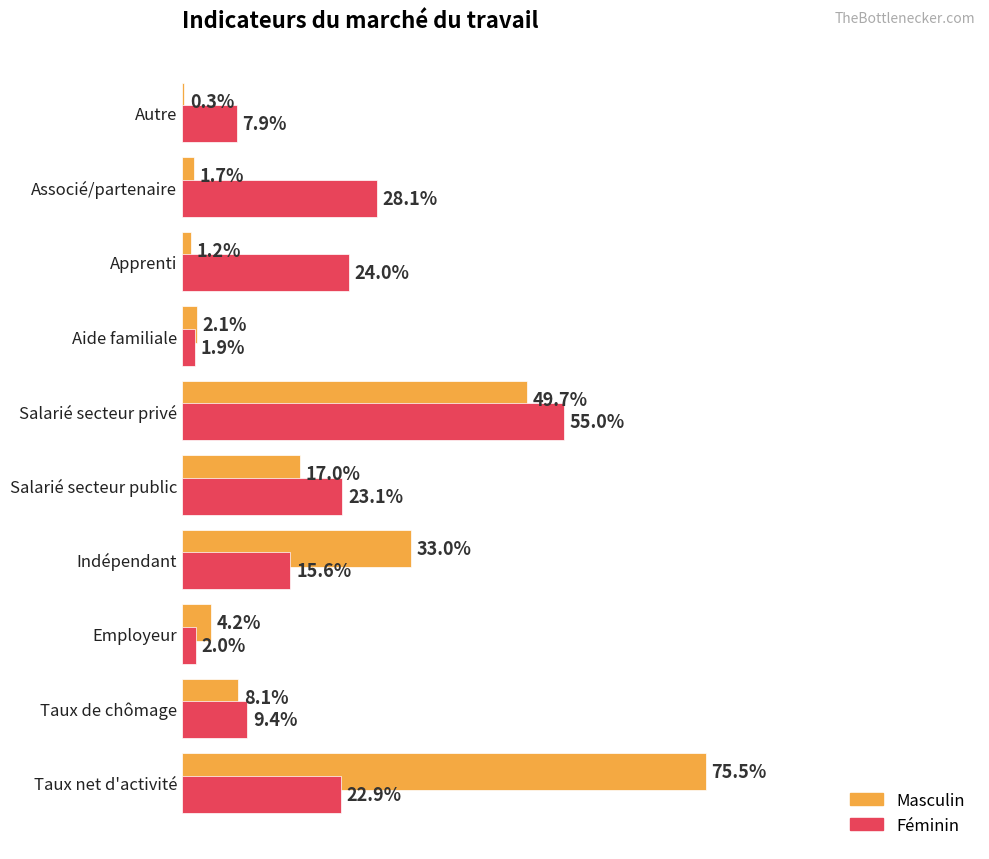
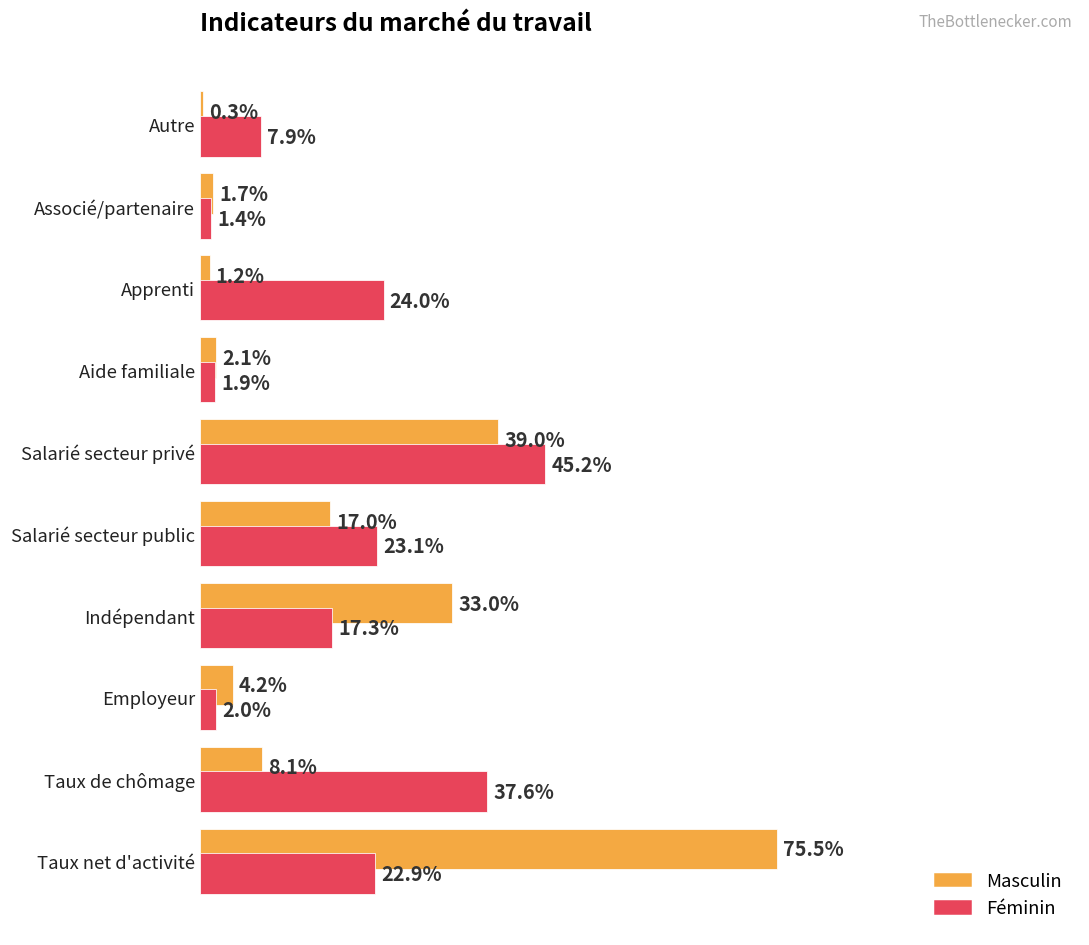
Féminin, Associé/partenaire: 28.1% -> 1.4%
Masculin, Salarié secteur privé: 49.7% -> 39.0%
Féminin, Salarié secteur privé: 55.0% -> 45.2%
Féminin, Indépendant: 15.6% -> 17.3%
Féminin, Taux de chômage: 9.4% -> 37.6%
